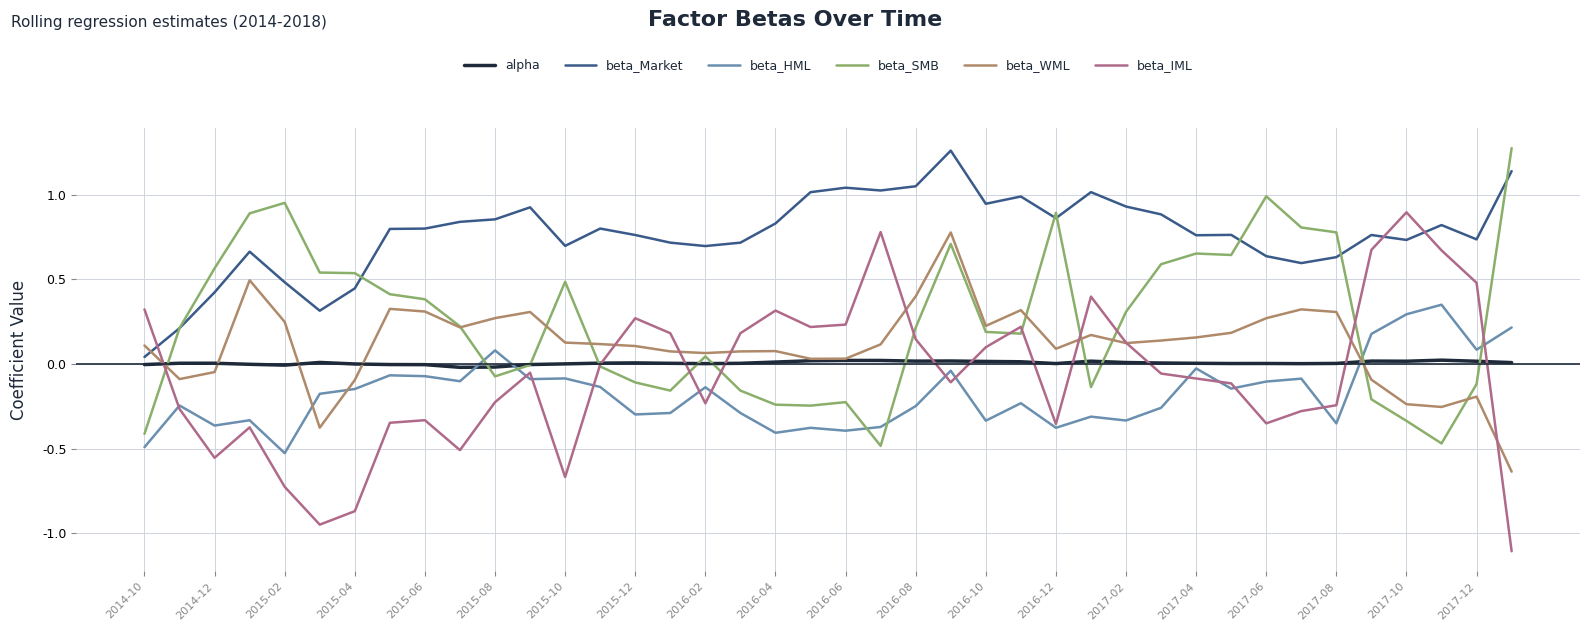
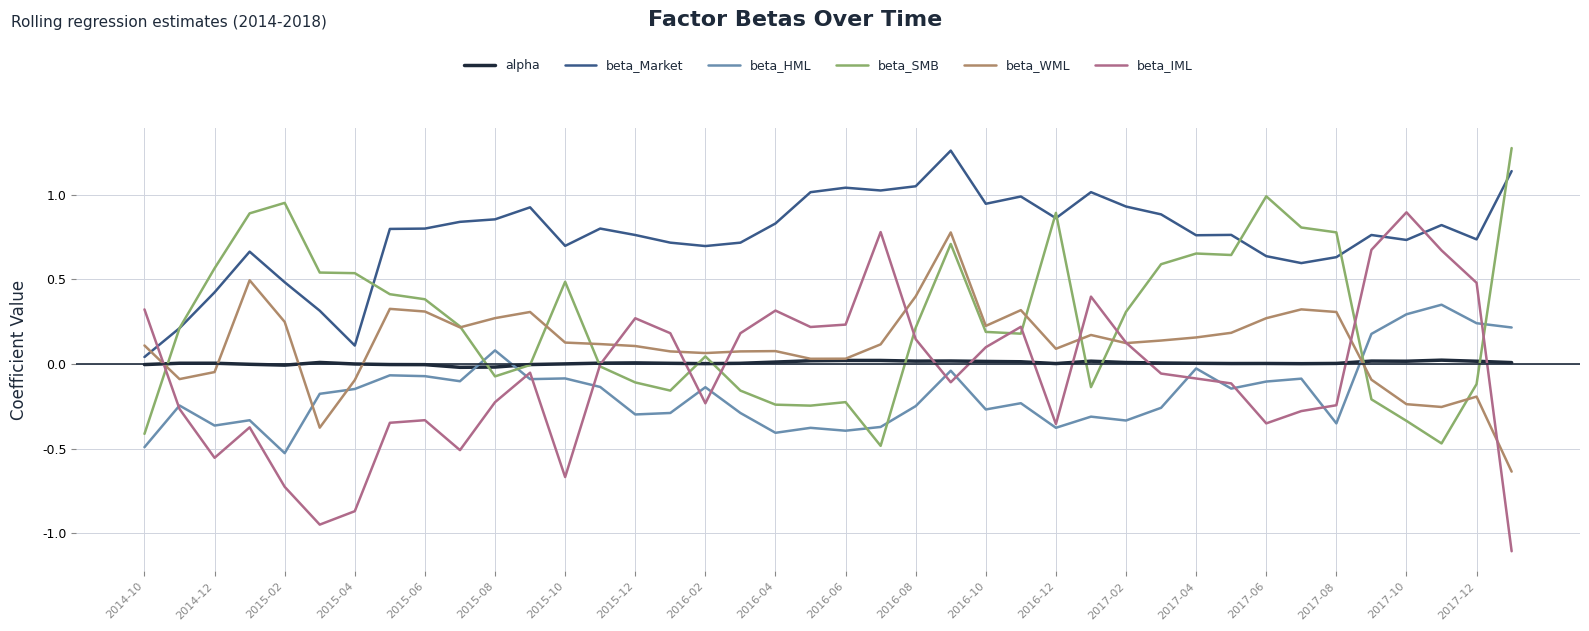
beta_Market, 2015-04: 0.45 -> 0.11
beta_HML, 2016-10: -0.33 -> -0.27
beta_HML, 2017-12: 0.08 -> 0.24
